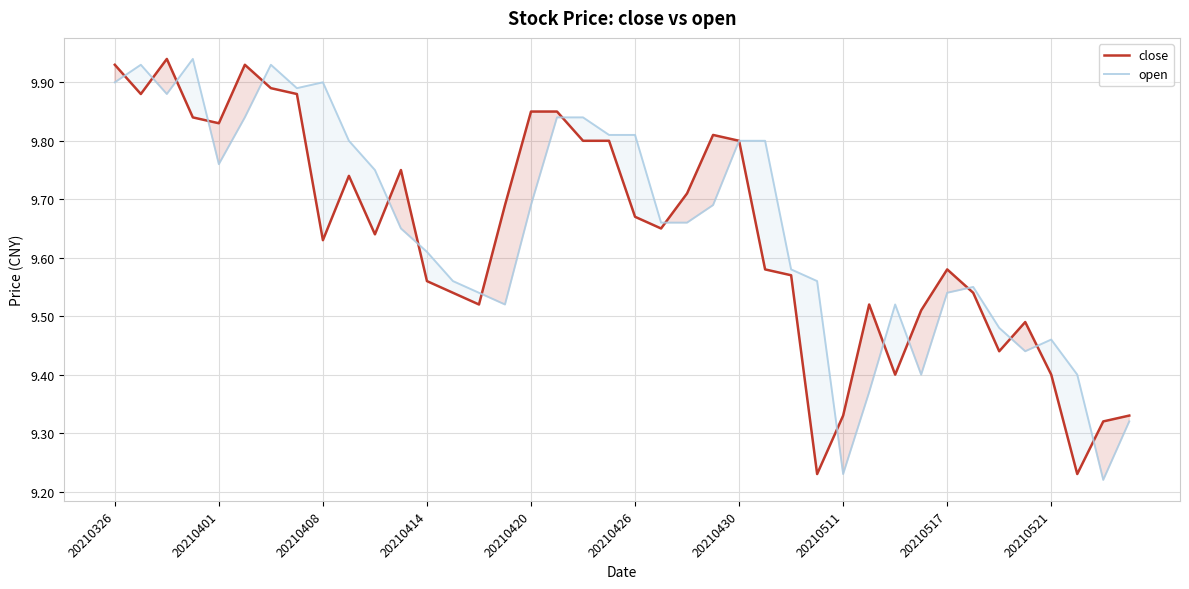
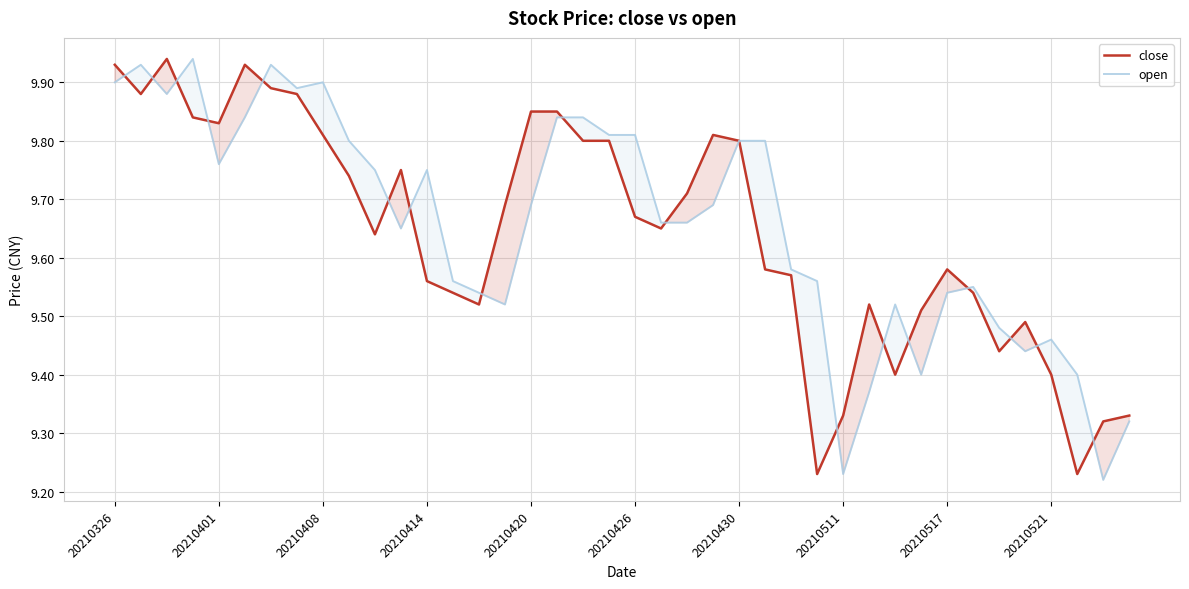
close, 20210408: 9.63 -> 9.81
open, 20210414: 9.61 -> 9.75
